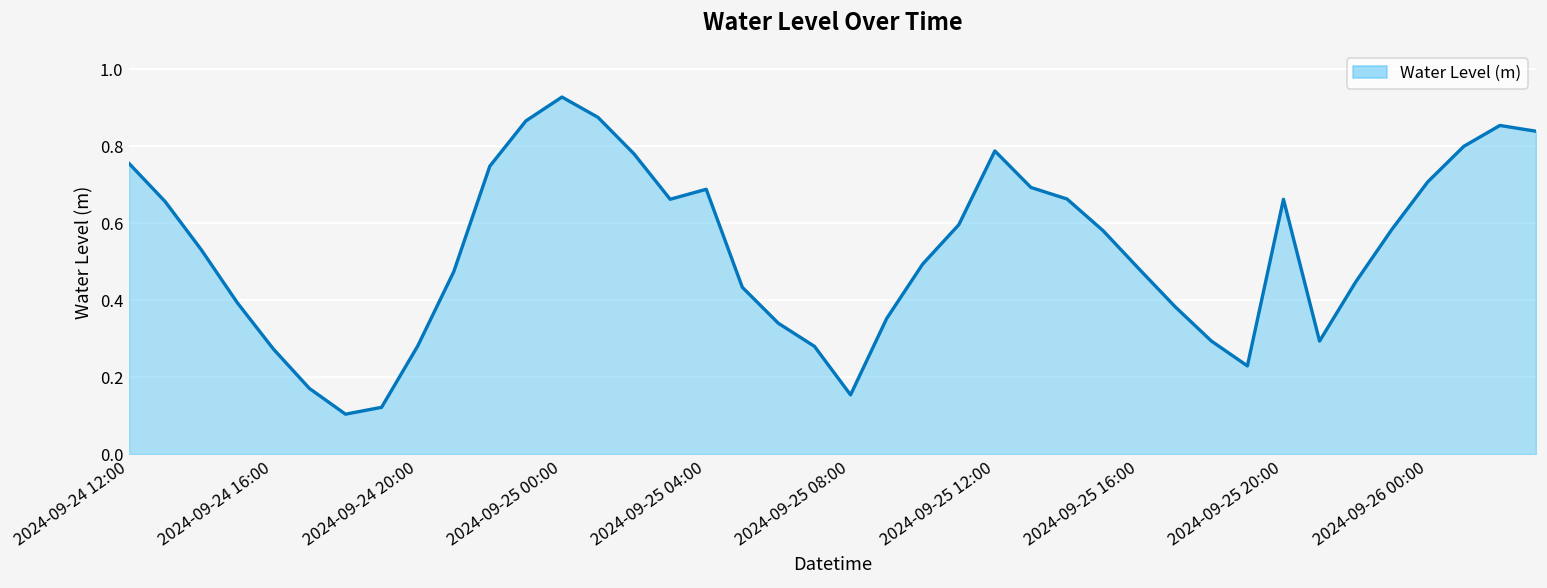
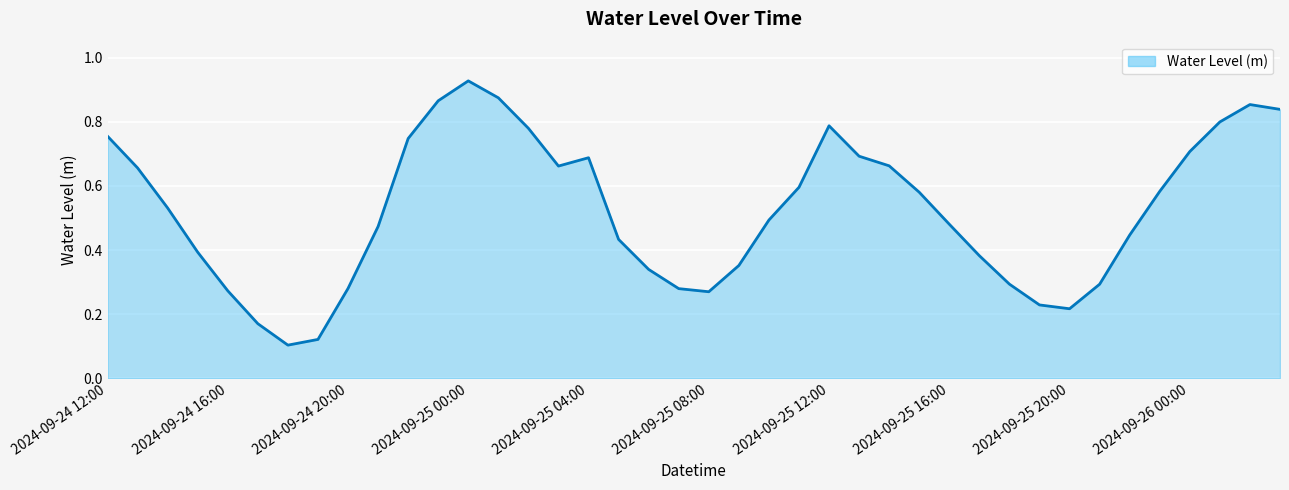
2024-09-25 08:00: 0.15 -> 0.27
2024-09-25 20:00: 0.66 -> 0.22
